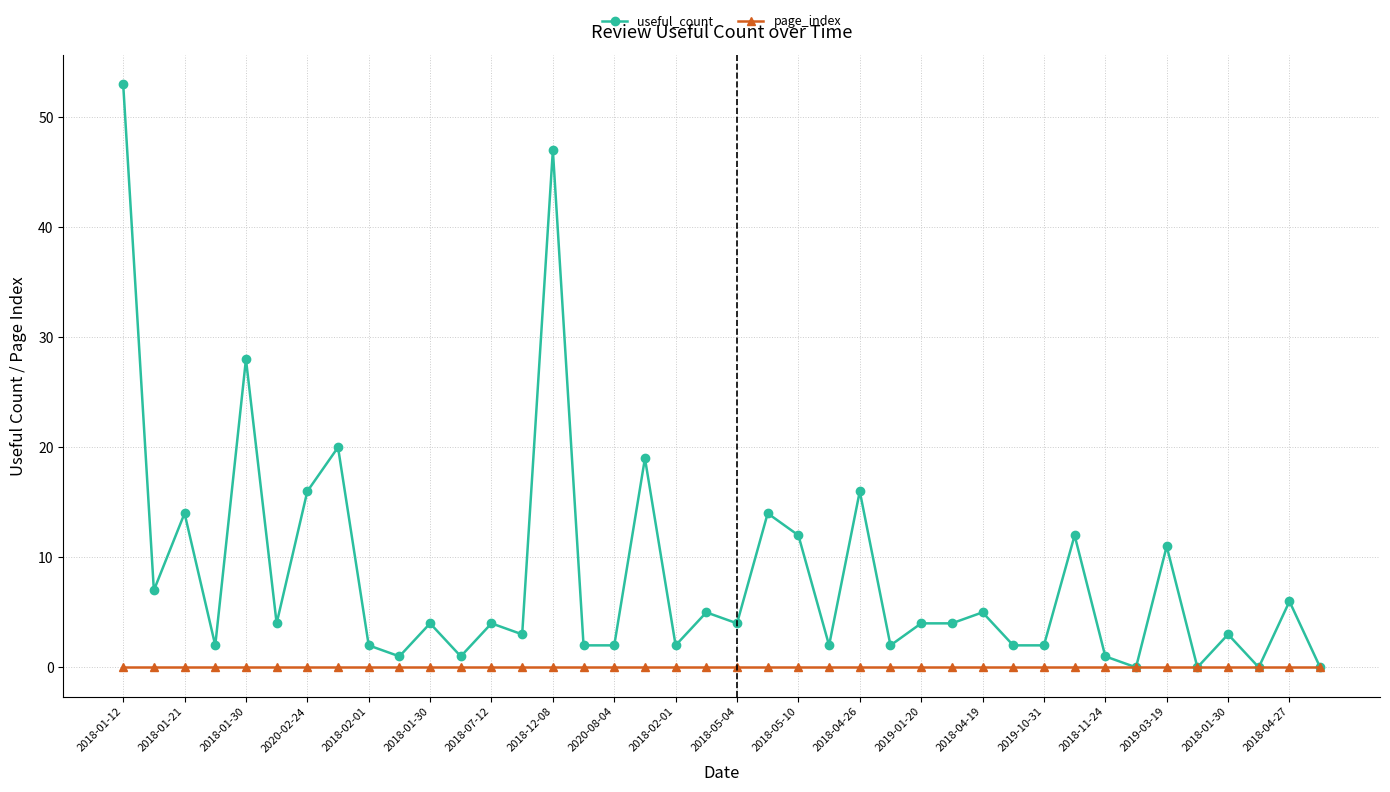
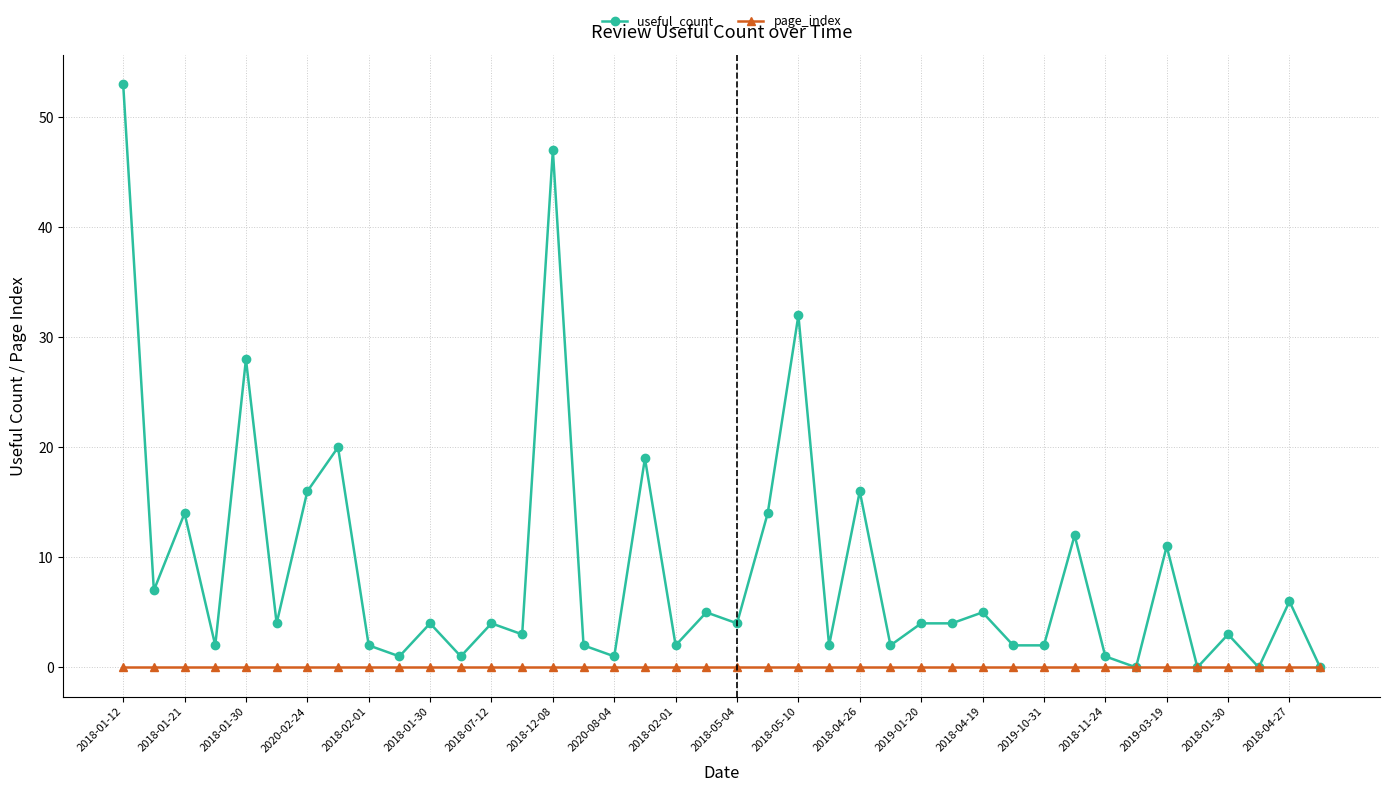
useful_count, 2020-08-04: 2 -> 1
useful_count, 2018-05-10: 12 -> 32
